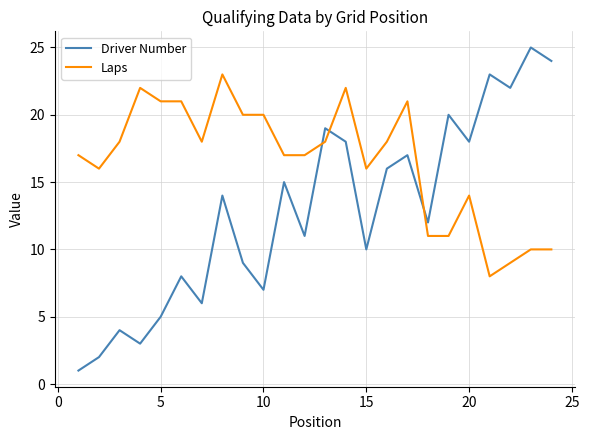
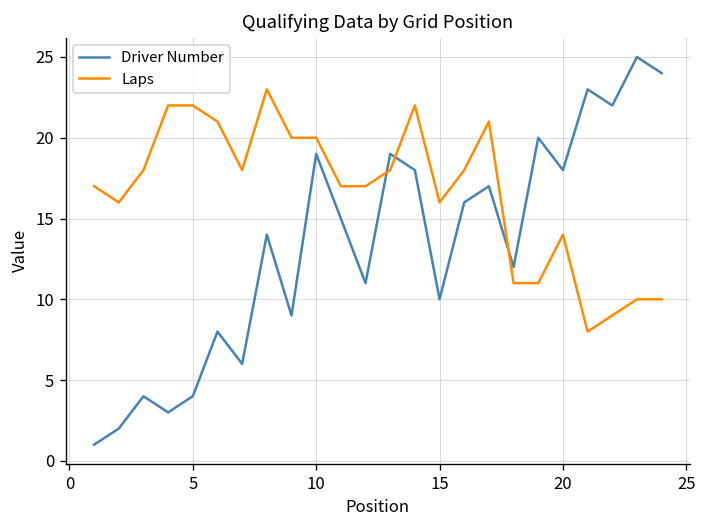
Driver Number, 5: 5 -> 4
Laps, 5: 21 -> 22
Driver Number, 10: 7 -> 19
